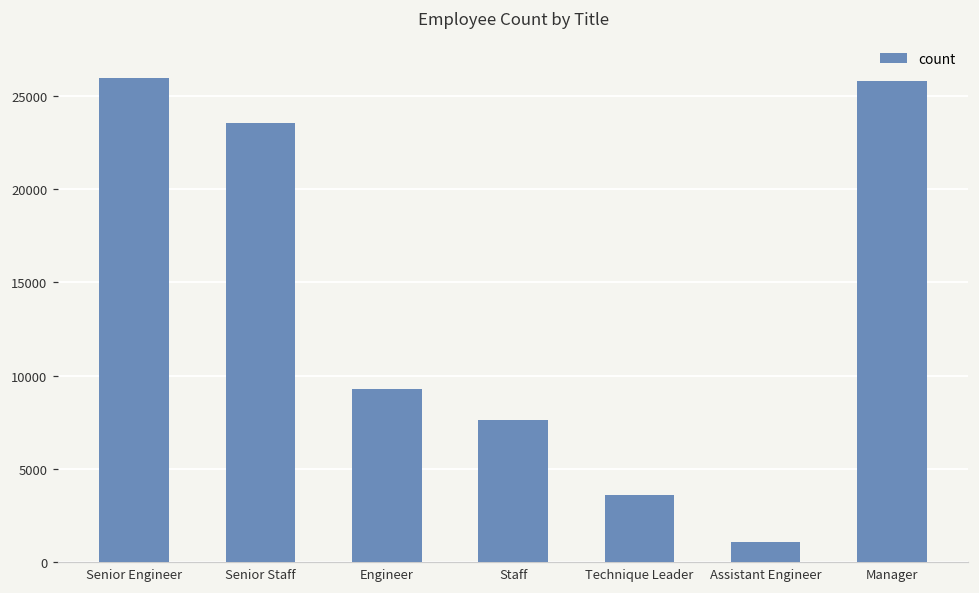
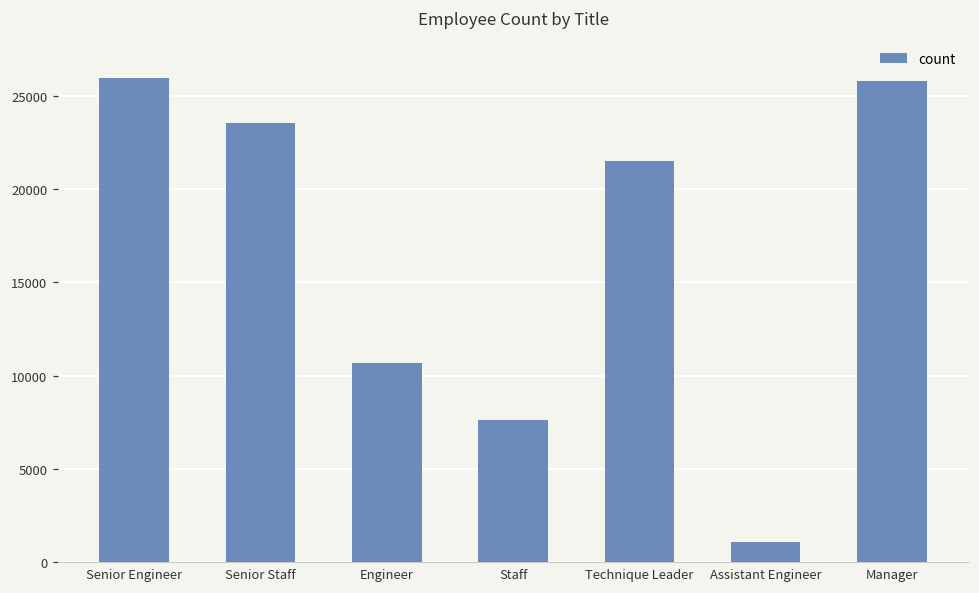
Engineer: 9300 -> 10700
Technique Leader: 3600 -> 21500
